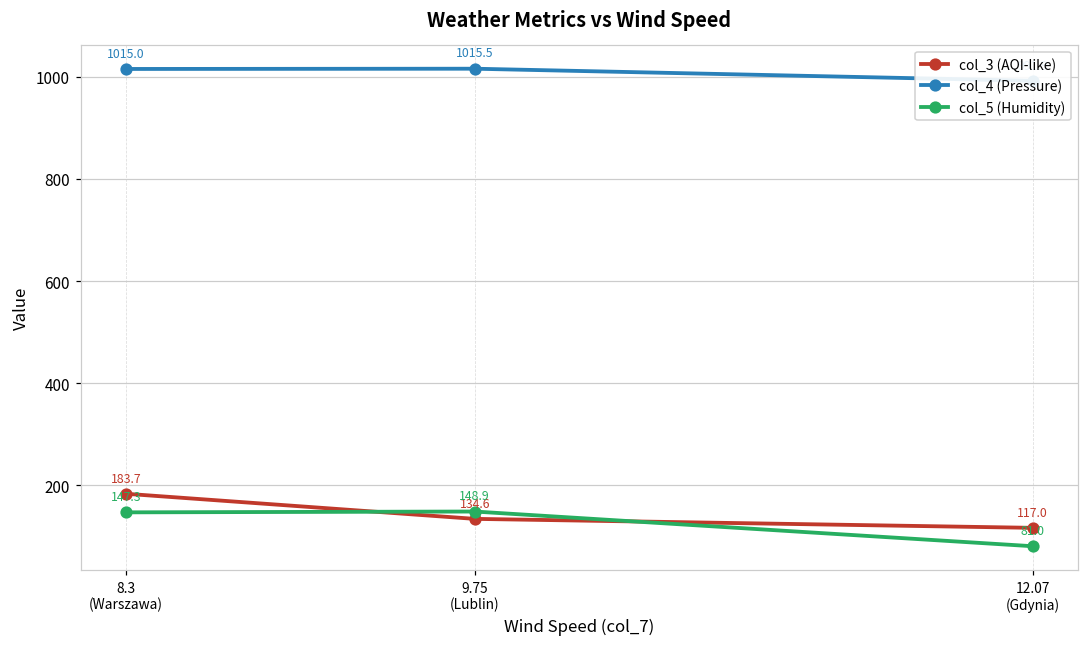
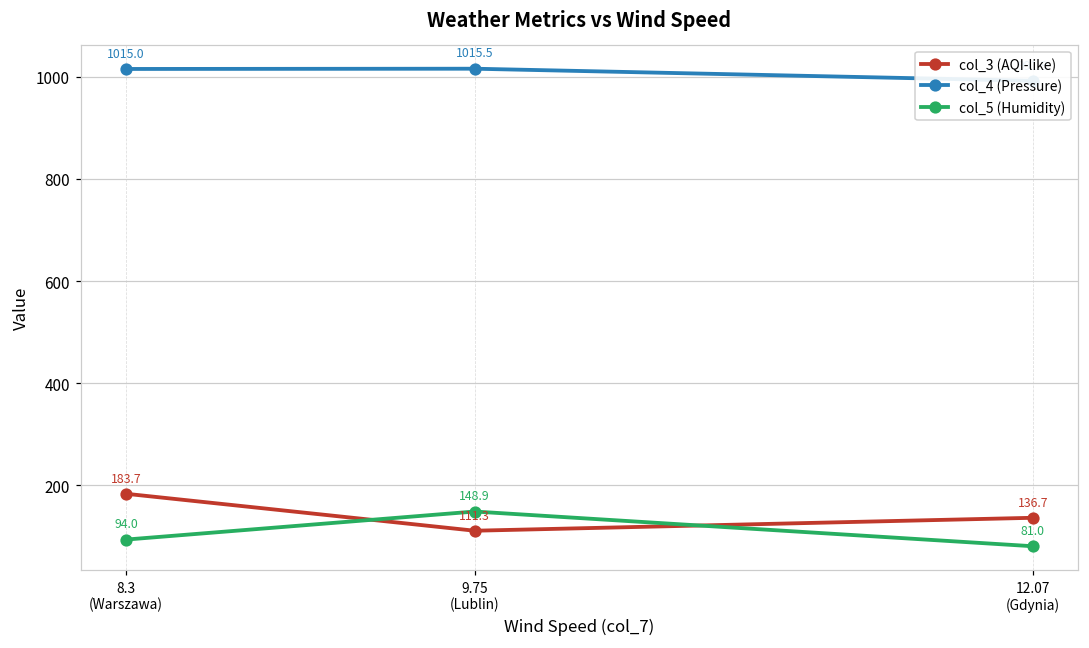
col_5 (Humidity), 8.3 (Warszawa): 147.3 -> 94.0
col_3 (AQI-like), 9.75 (Lublin): 134.6 -> 111.3
col_3 (AQI-like), 12.07 (Gdynia): 117.0 -> 136.7
